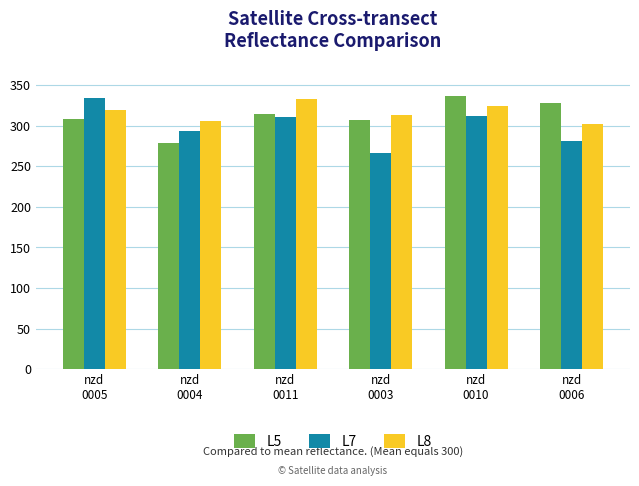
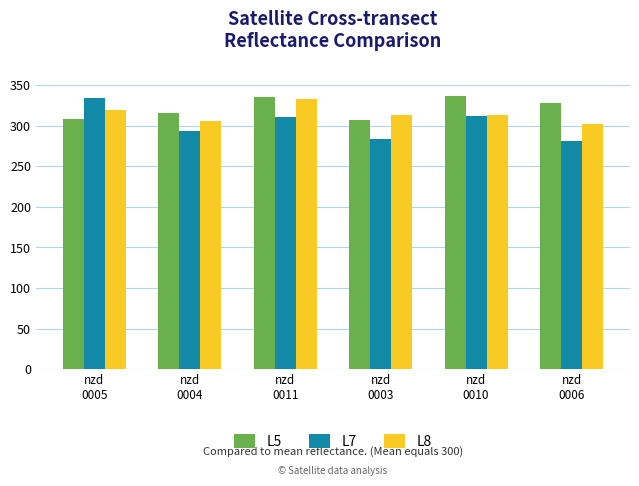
L5, nzd 0004: 280 -> 320
L5, nzd 0011: 310 -> 340
L7, nzd 0003: 270 -> 280
L8, nzd 0010: 320 -> 310
